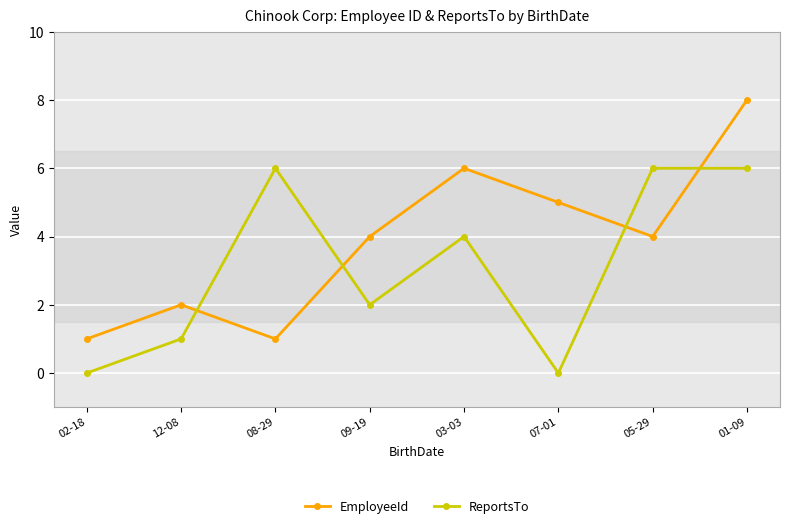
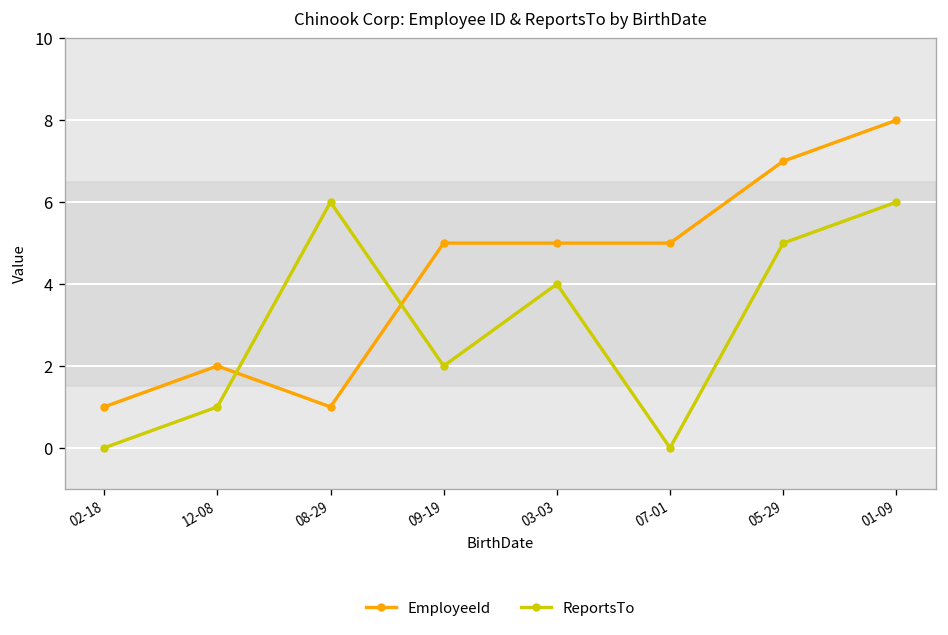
EmployeeId, 09-19: 4 -> 5
EmployeeId, 03-03: 6 -> 5
EmployeeId, 05-29: 4 -> 7
ReportsTo, 05-29: 6 -> 5
